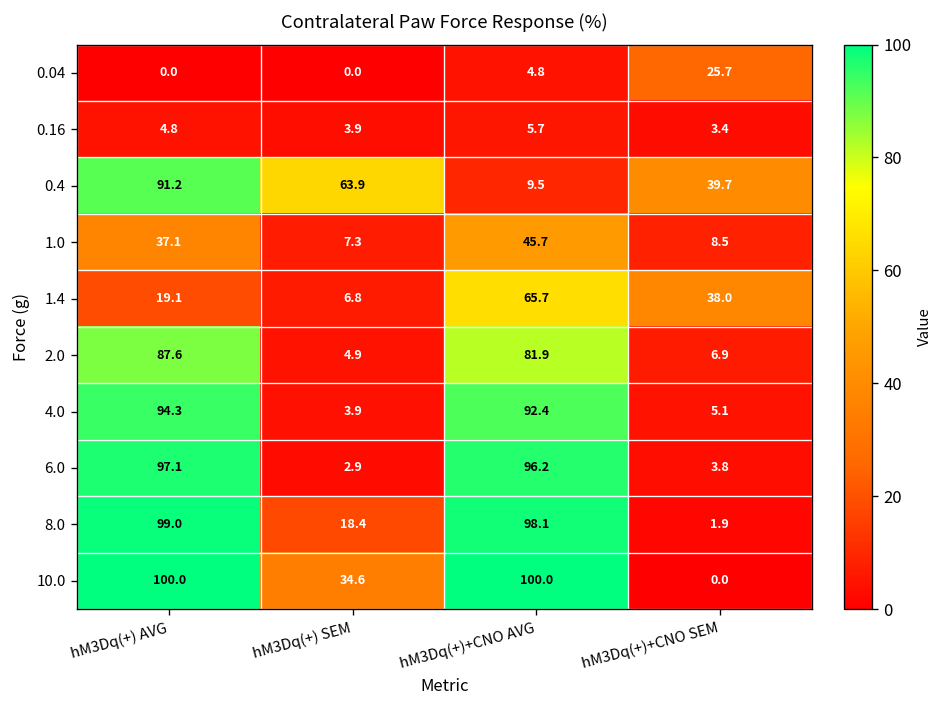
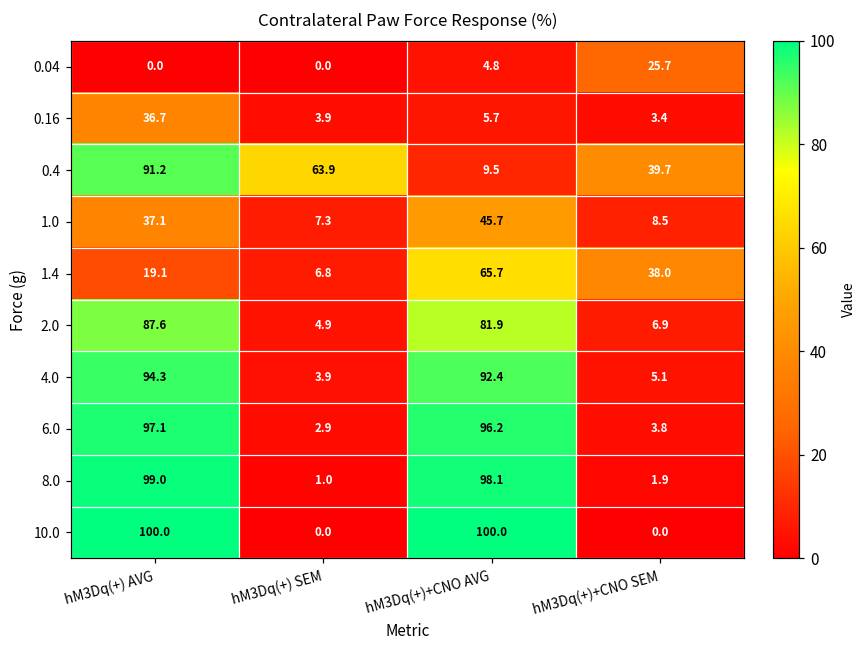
0.16, hM3Dq(+) AVG: 4.8 -> 36.7
8.0, hM3Dq(+) SEM: 18.4 -> 1.0
10.0, hM3Dq(+) SEM: 34.6 -> 0.0
